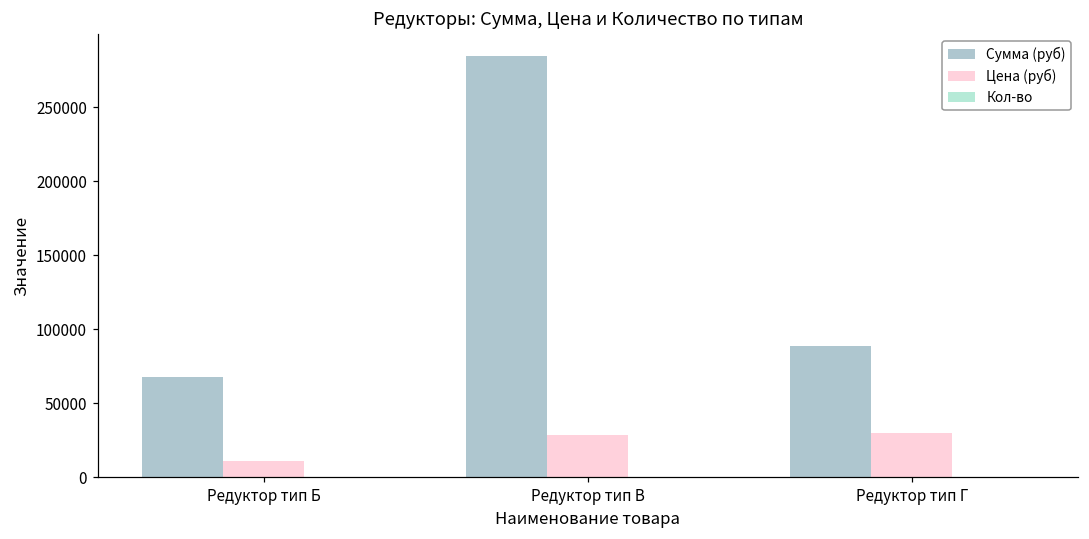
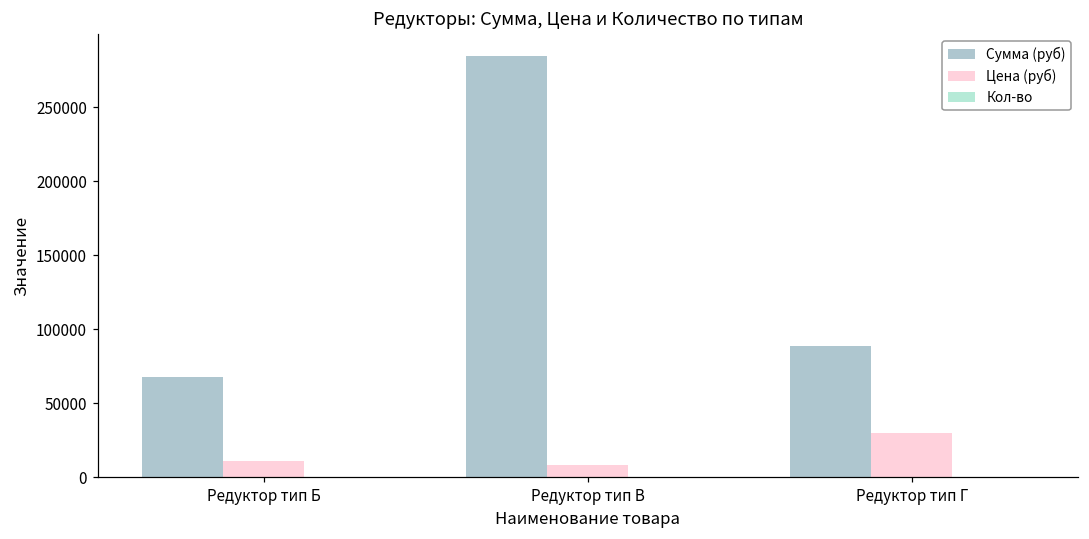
Цена (руб), Редуктор тип В: 29000 -> 8000
